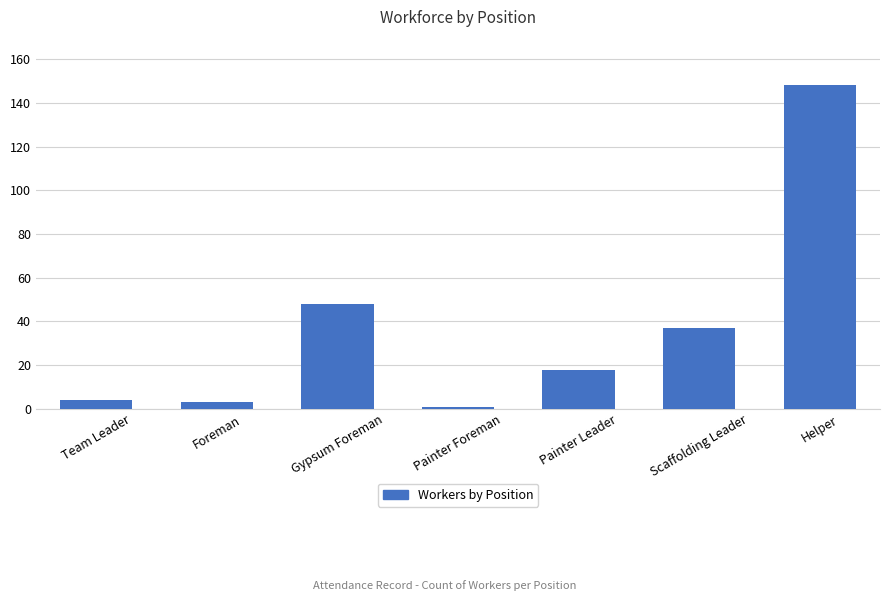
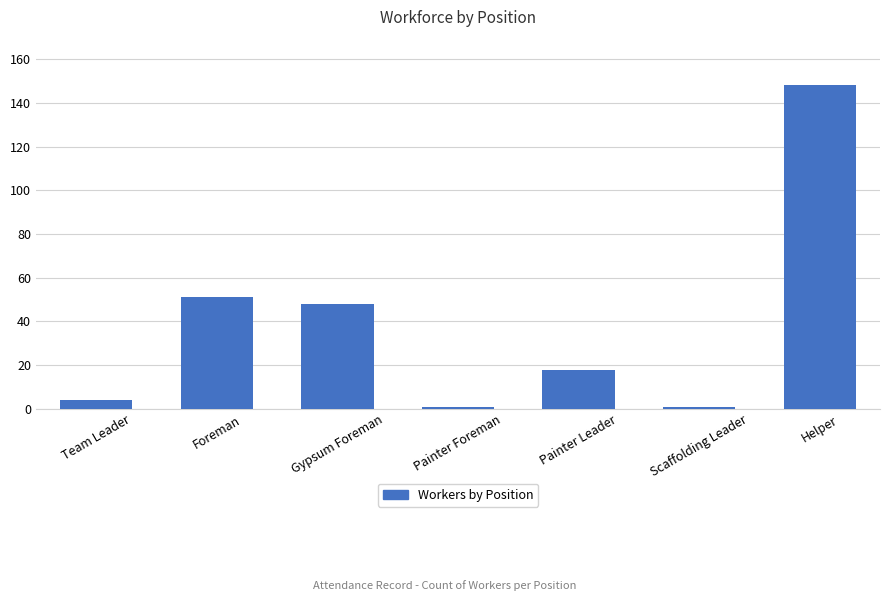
Foreman: 3 -> 51
Scaffolding Leader: 37 -> 1
